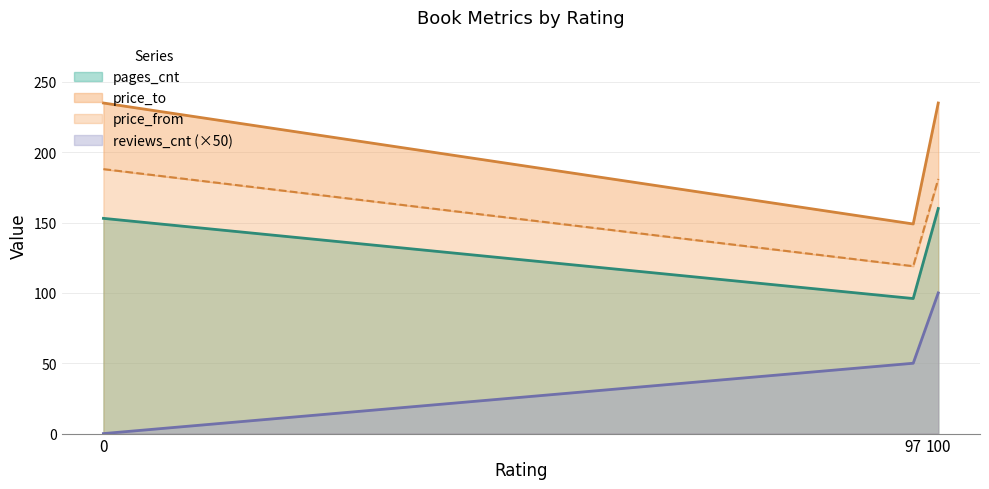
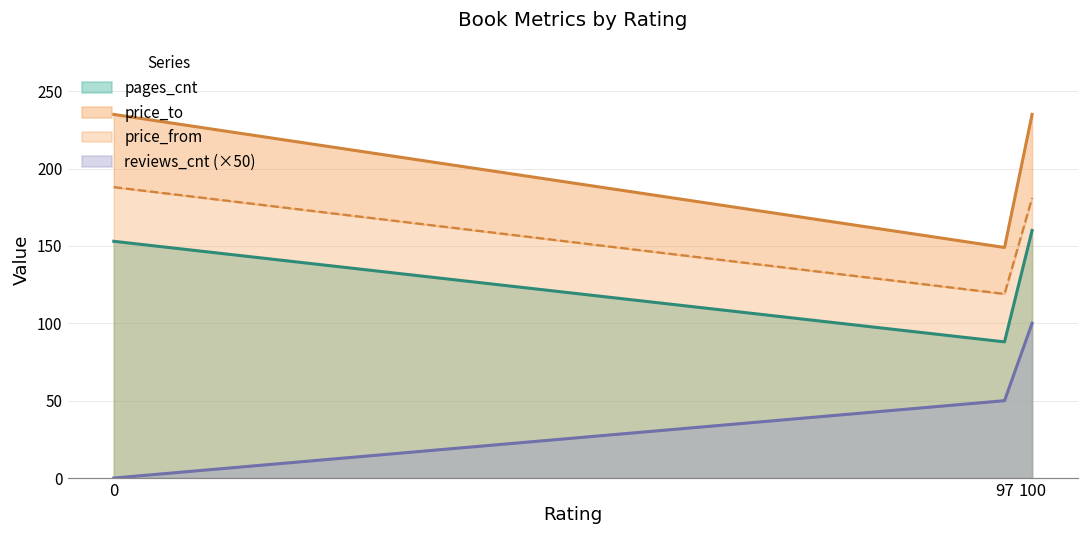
pages_cnt, 97: 96 -> 88
